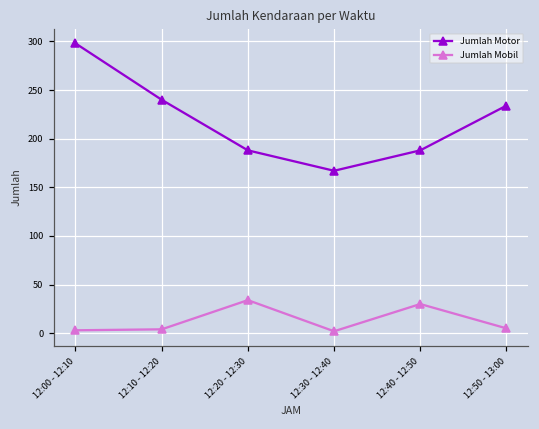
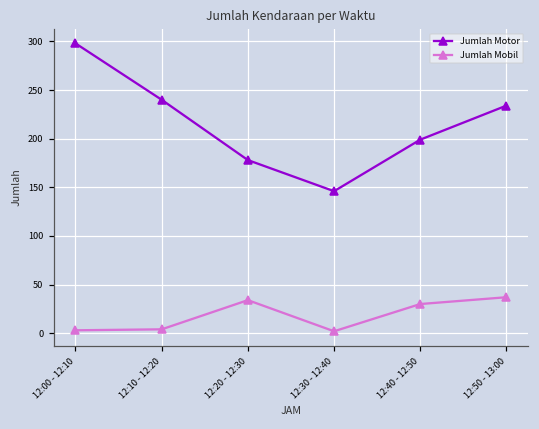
Jumlah Motor, 12:20 - 12:30: 190 -> 180
Jumlah Motor, 12:30 - 12:40: 170 -> 150
Jumlah Motor, 12:40 - 12:50: 190 -> 200
Jumlah Mobil, 12:50 - 13:00: 10 -> 40
